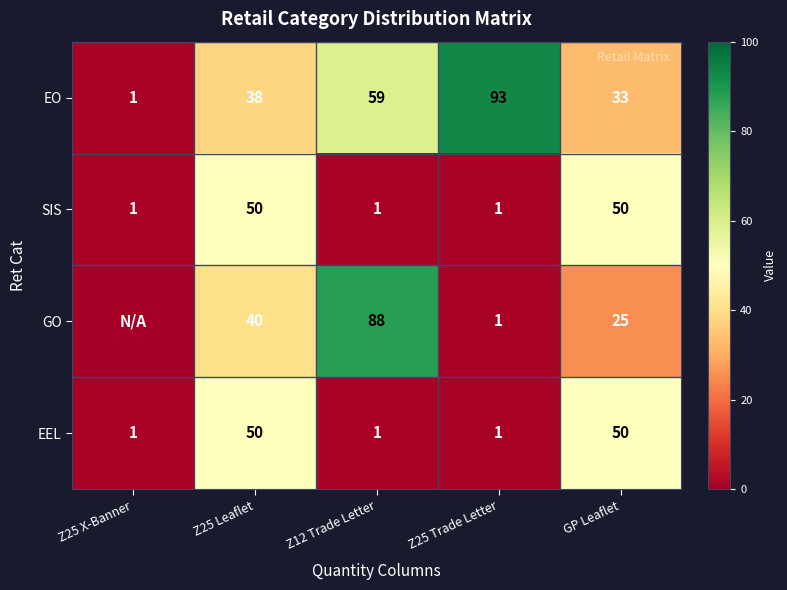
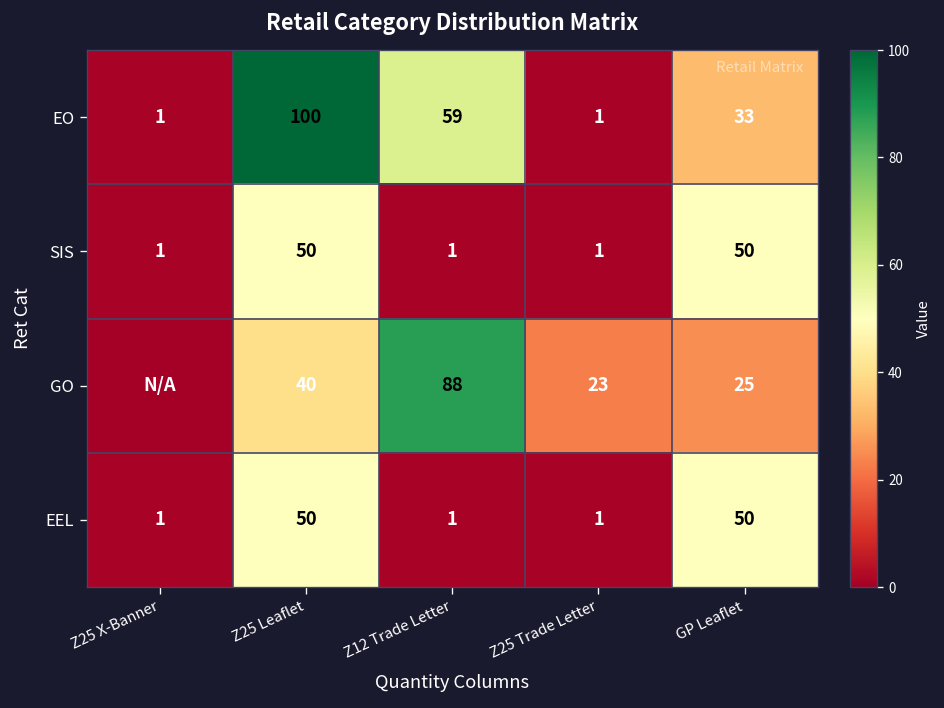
EO, Z25 Leaflet: 38 -> 100
EO, Z25 Trade Letter: 93 -> 1
GO, Z25 Trade Letter: 1 -> 23
